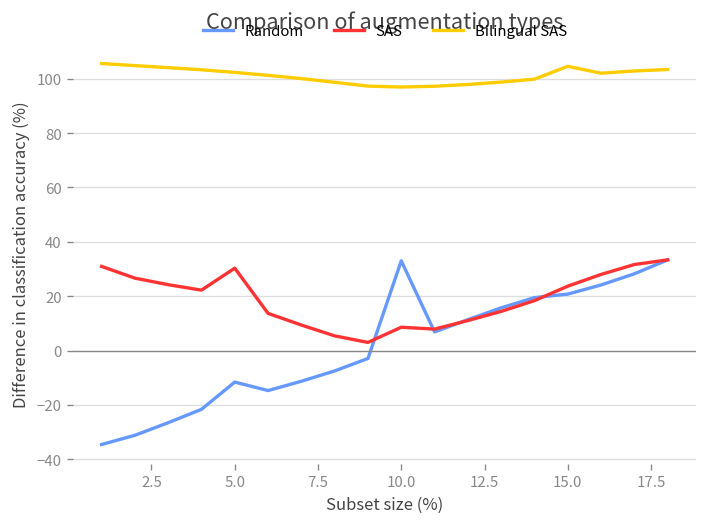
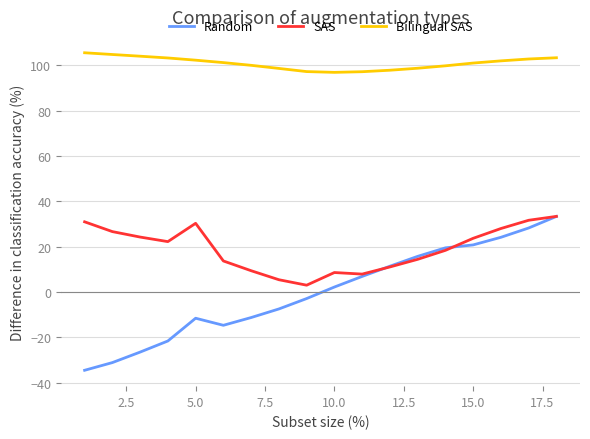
Random, 10.0: 33 -> 2
Bilingual SAS, 15.0: 105 -> 101
